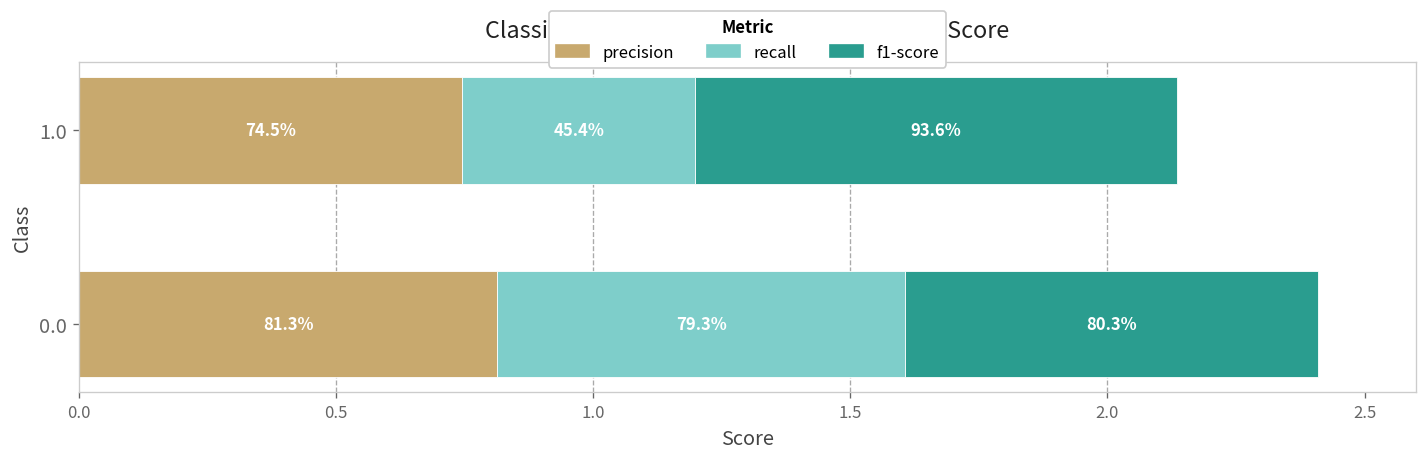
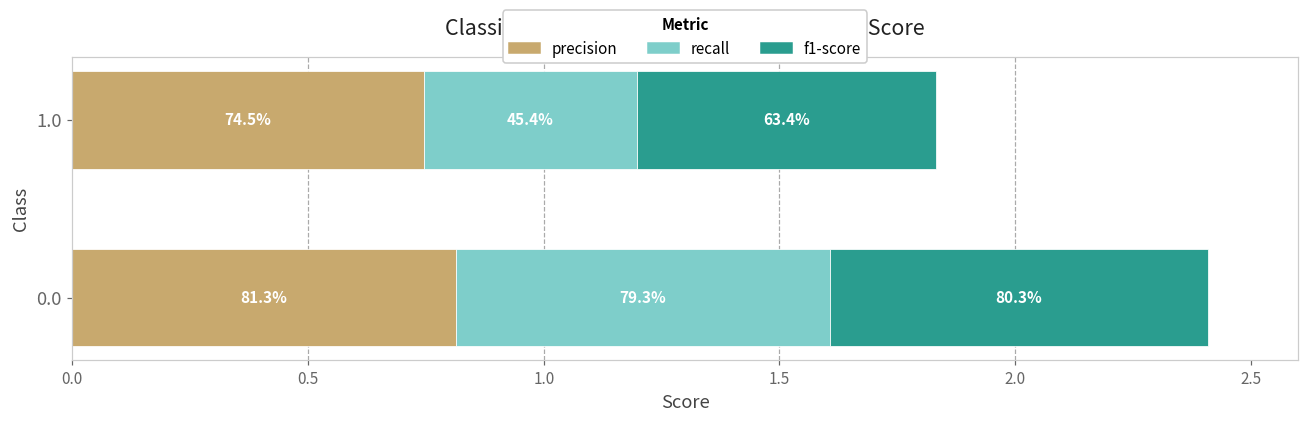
f1-score, 1.0: 93.6% -> 63.4%
